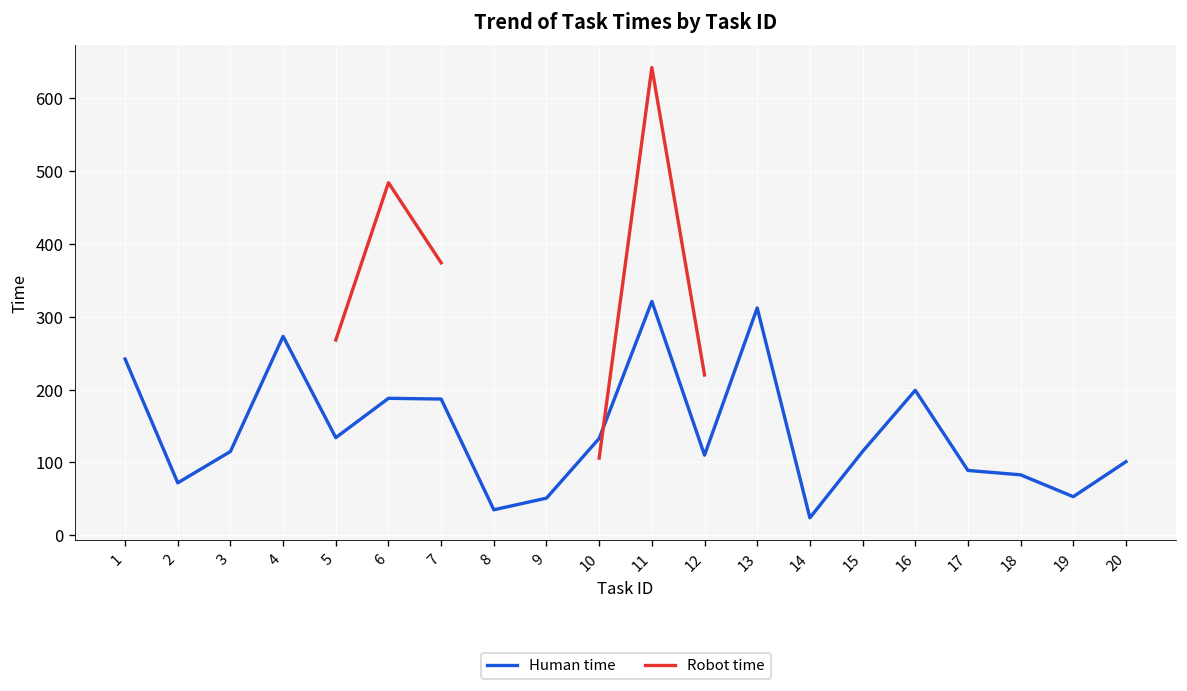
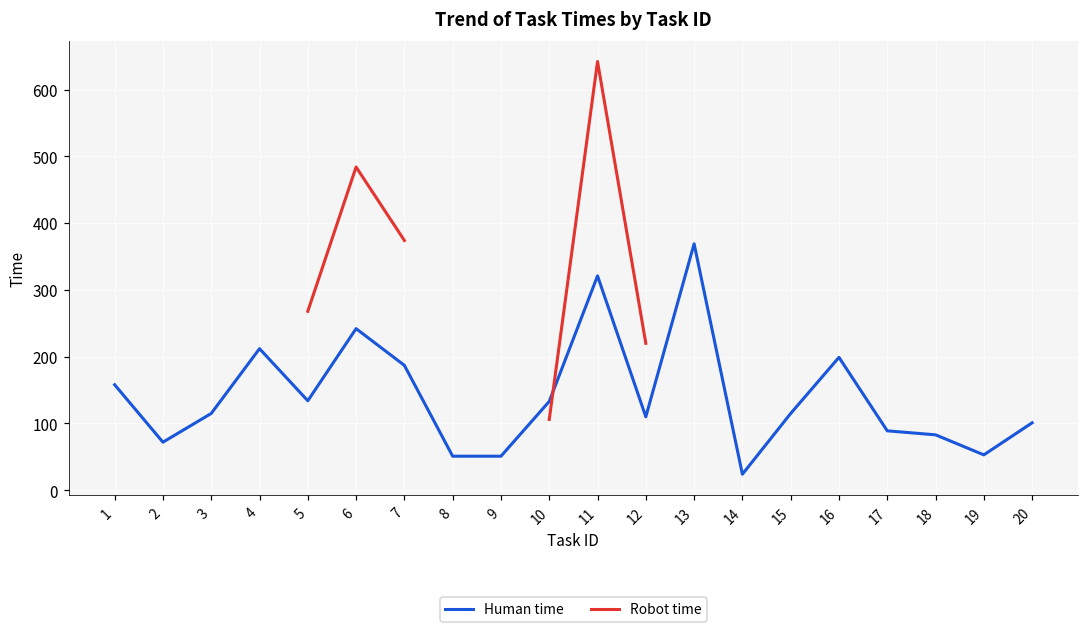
Human time, 1: 240 -> 160
Human time, 4: 270 -> 210
Human time, 6: 190 -> 240
Human time, 8: 40 -> 50
Human time, 13: 310 -> 370
